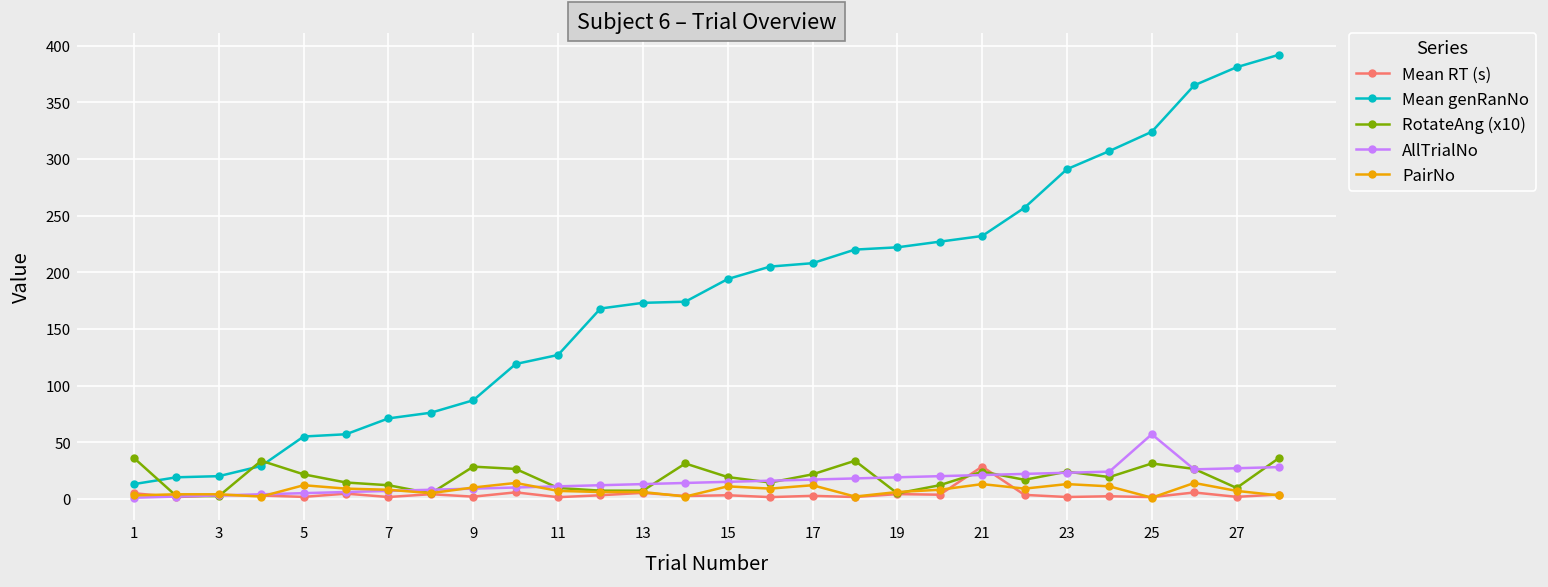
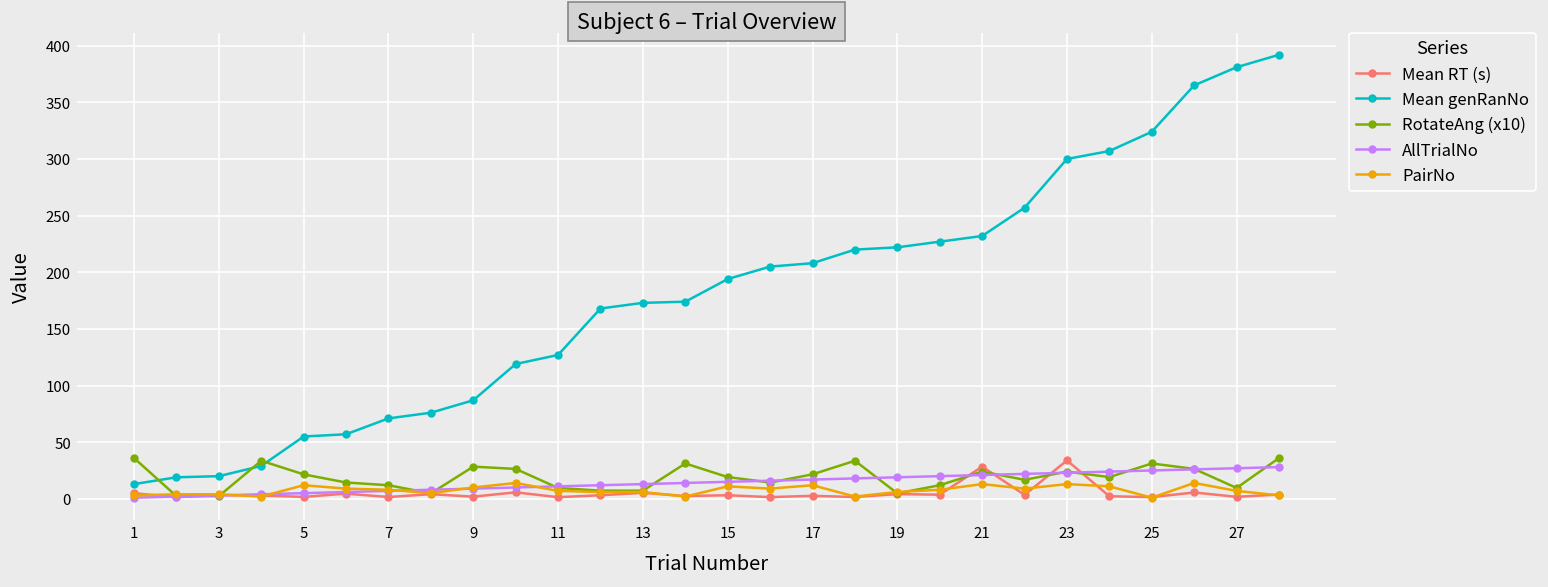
Mean RT (s), 23: 0 -> 30
Mean genRanNo, 23: 290 -> 300
AllTrialNo, 25: 60 -> 30
